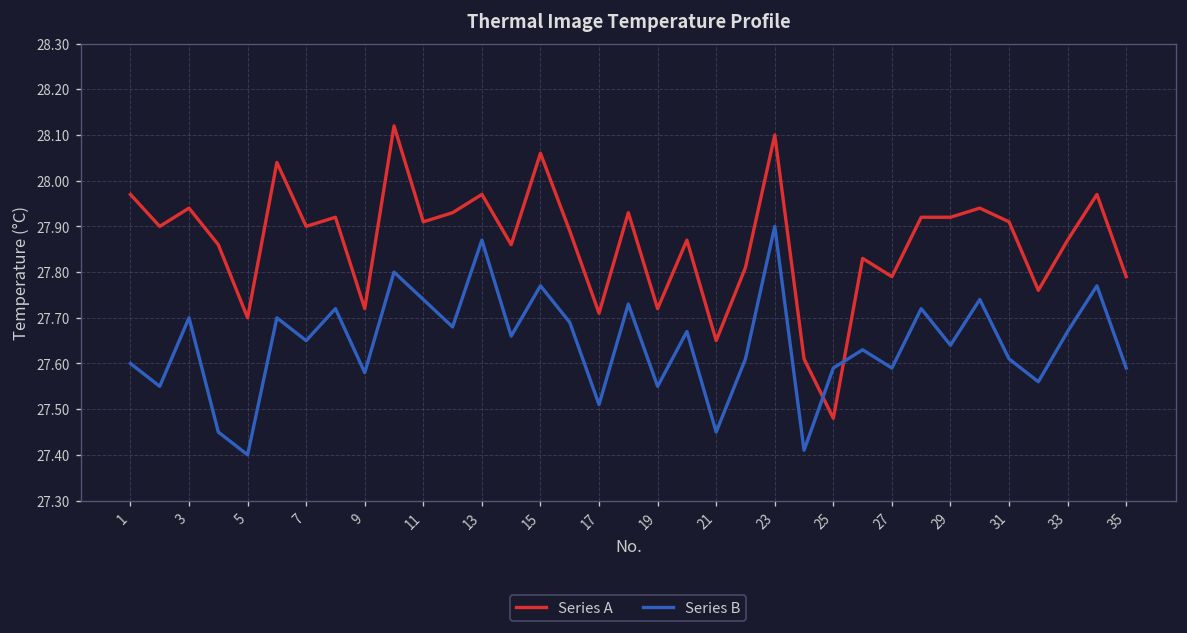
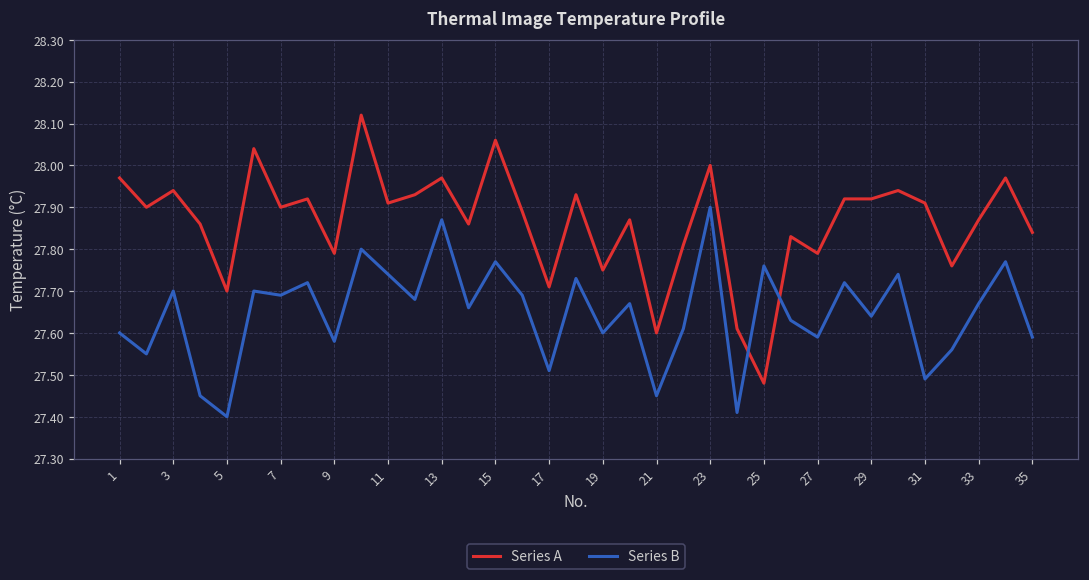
Series B, 7: 27.65 -> 27.69
Series A, 9: 27.72 -> 27.79
Series A, 19: 27.72 -> 27.75
Series B, 19: 27.55 -> 27.60
Series A, 21: 27.65 -> 27.60
Series A, 23: 28.1 -> 28.0
Series B, 25: 27.59 -> 27.76
Series B, 31: 27.61 -> 27.49
Series A, 35: 27.79 -> 27.84
